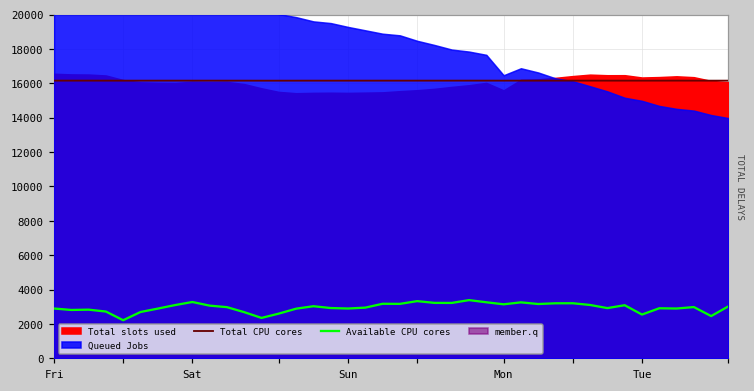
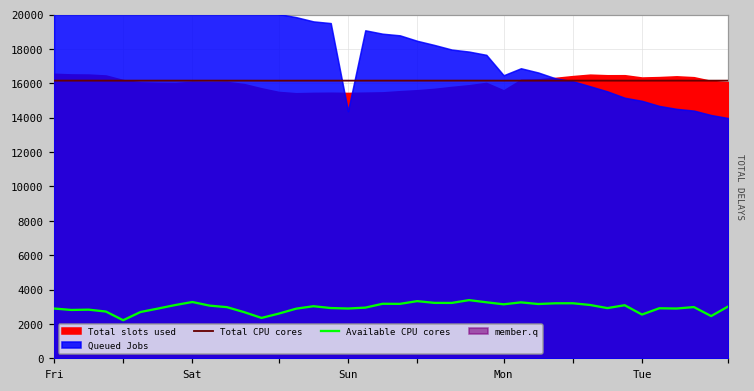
Queued Jobs, Sun: 19300 -> 14400
